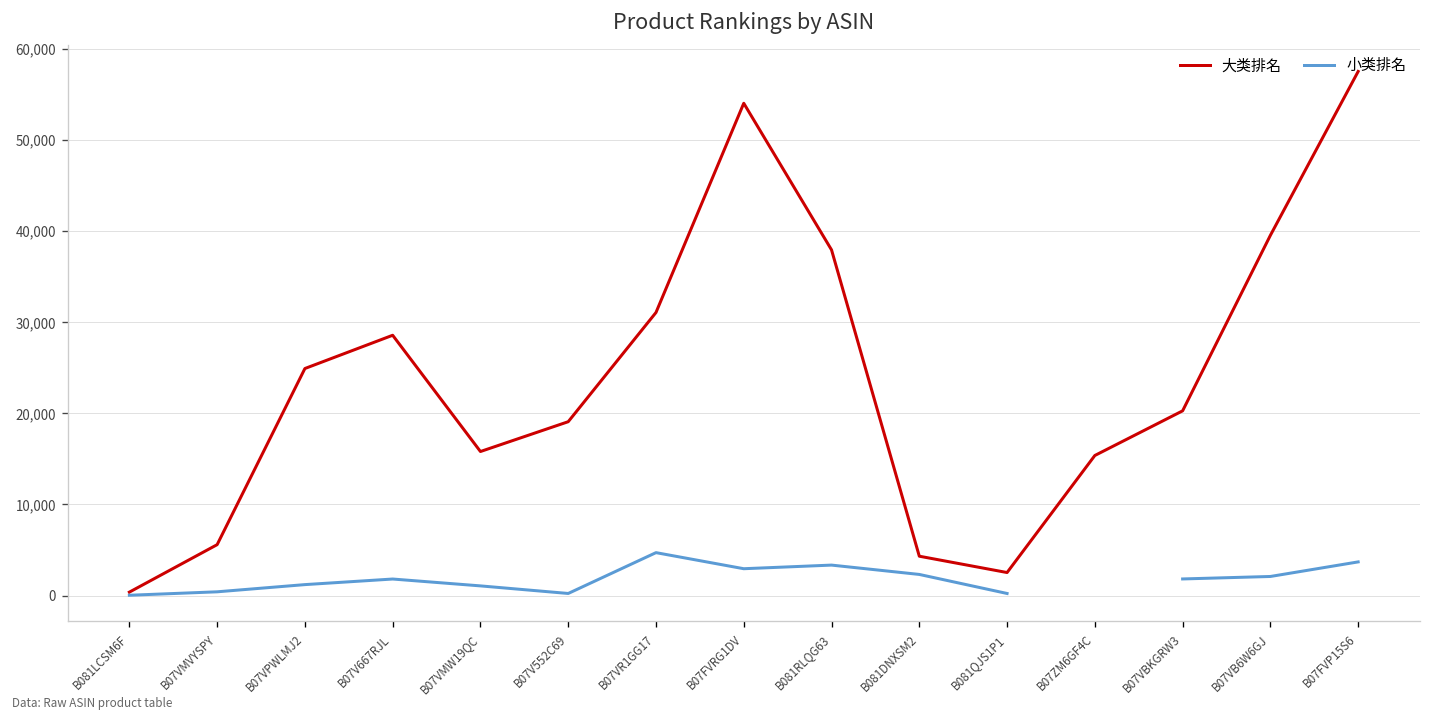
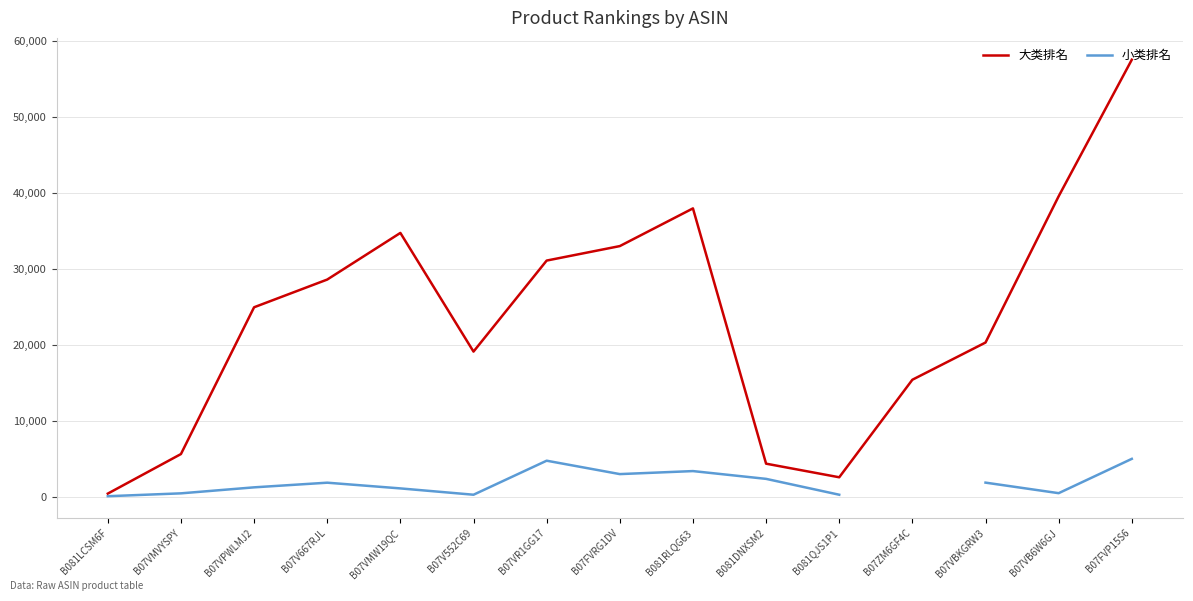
大类排名, B07VMW19QC: 16,000 -> 35,000
大类排名, B07FVRG1DV: 54,000 -> 33,000
小类排名, B07VB6W6GJ: 2,000 -> 0
小类排名, B07FVP15S6: 4,000 -> 5,000
